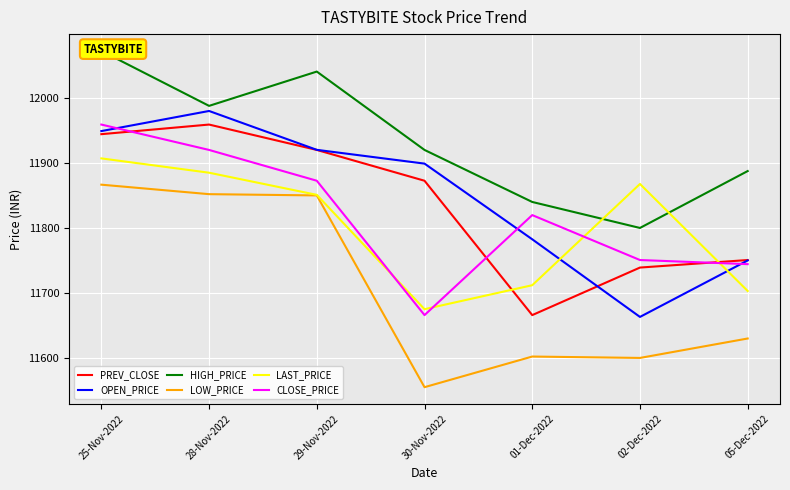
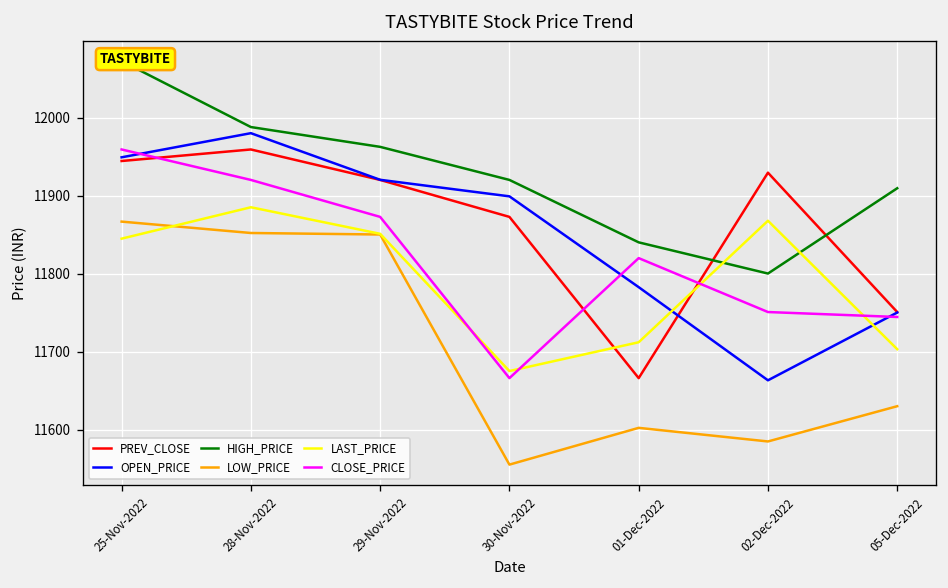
LAST_PRICE, 25-Nov-2022: 11910 -> 11840
HIGH_PRICE, 29-Nov-2022: 12040 -> 11960
PREV_CLOSE, 02-Dec-2022: 11740 -> 11930
LOW_PRICE, 02-Dec-2022: 11600 -> 11580
HIGH_PRICE, 05-Dec-2022: 11890 -> 11910
